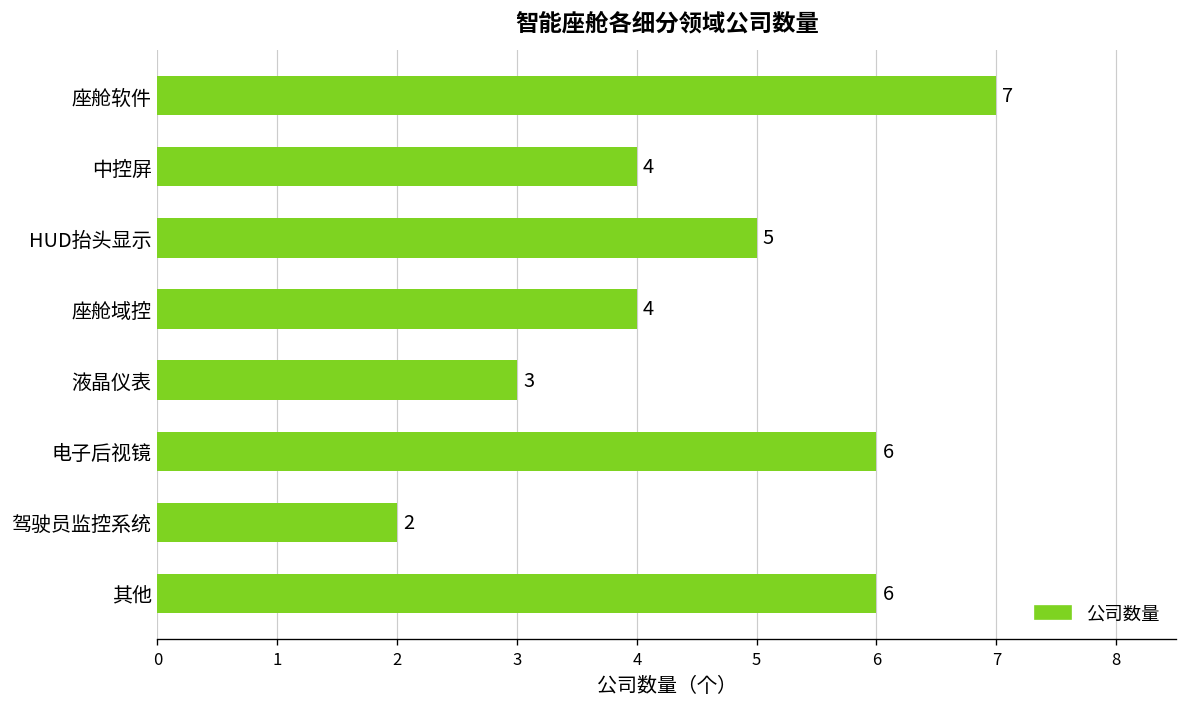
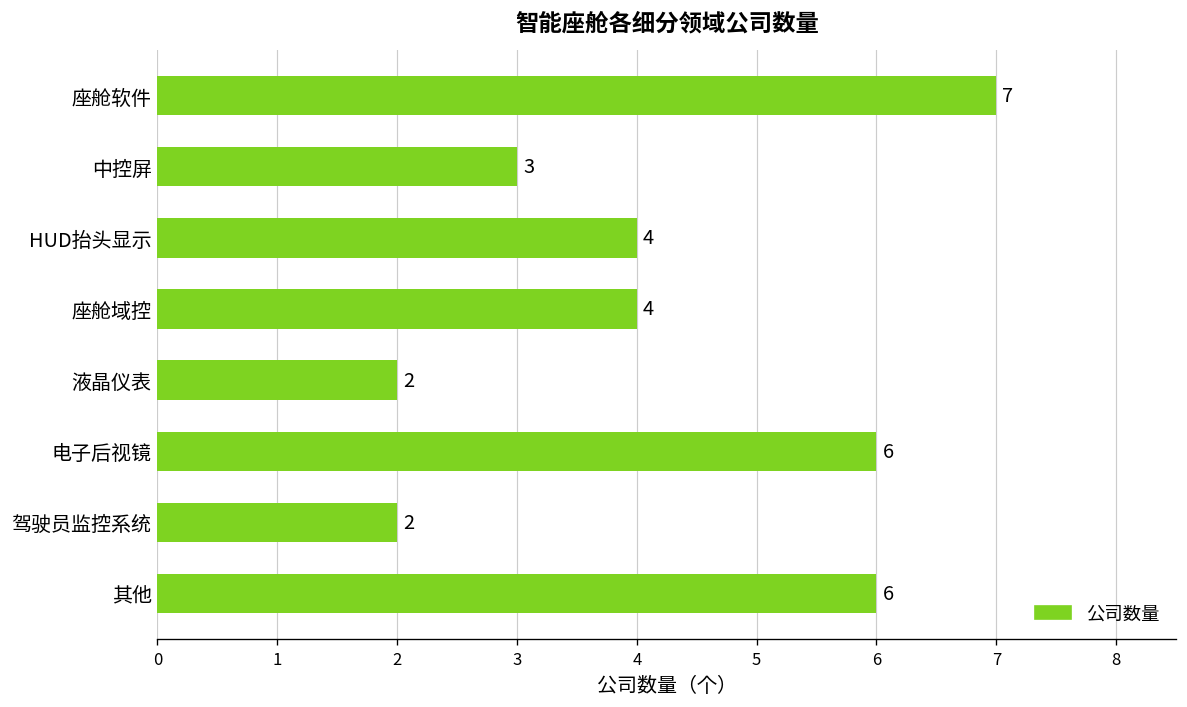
中控屏: 4 -> 3
HUD抬头显示: 5 -> 4
液晶仪表: 3 -> 2
